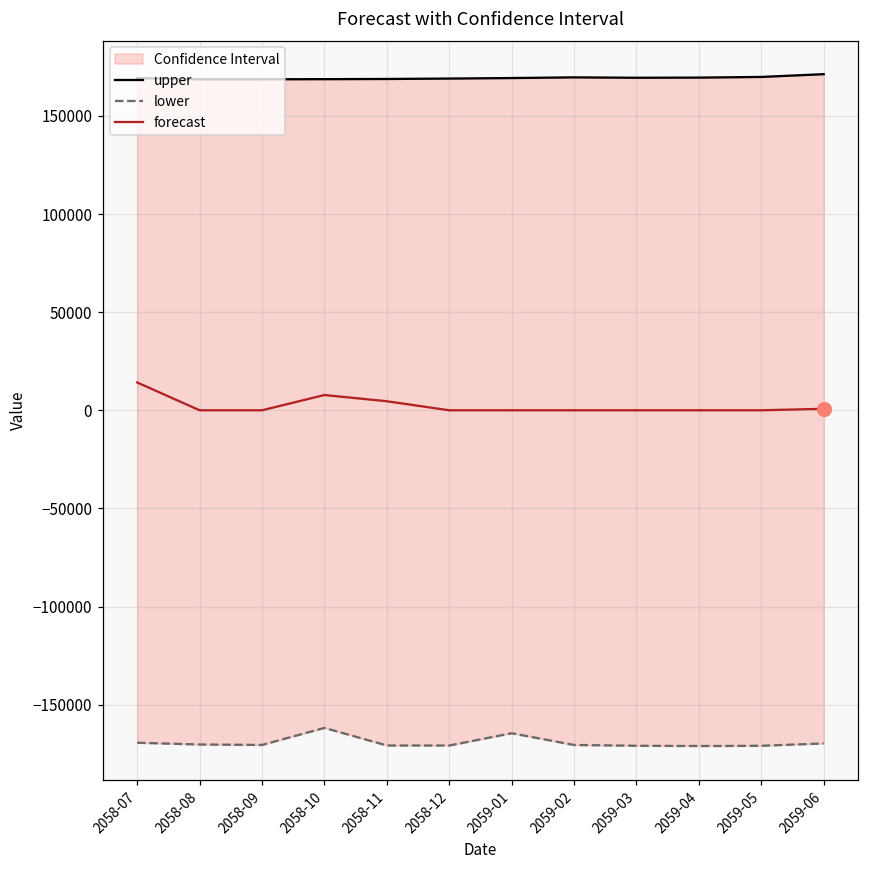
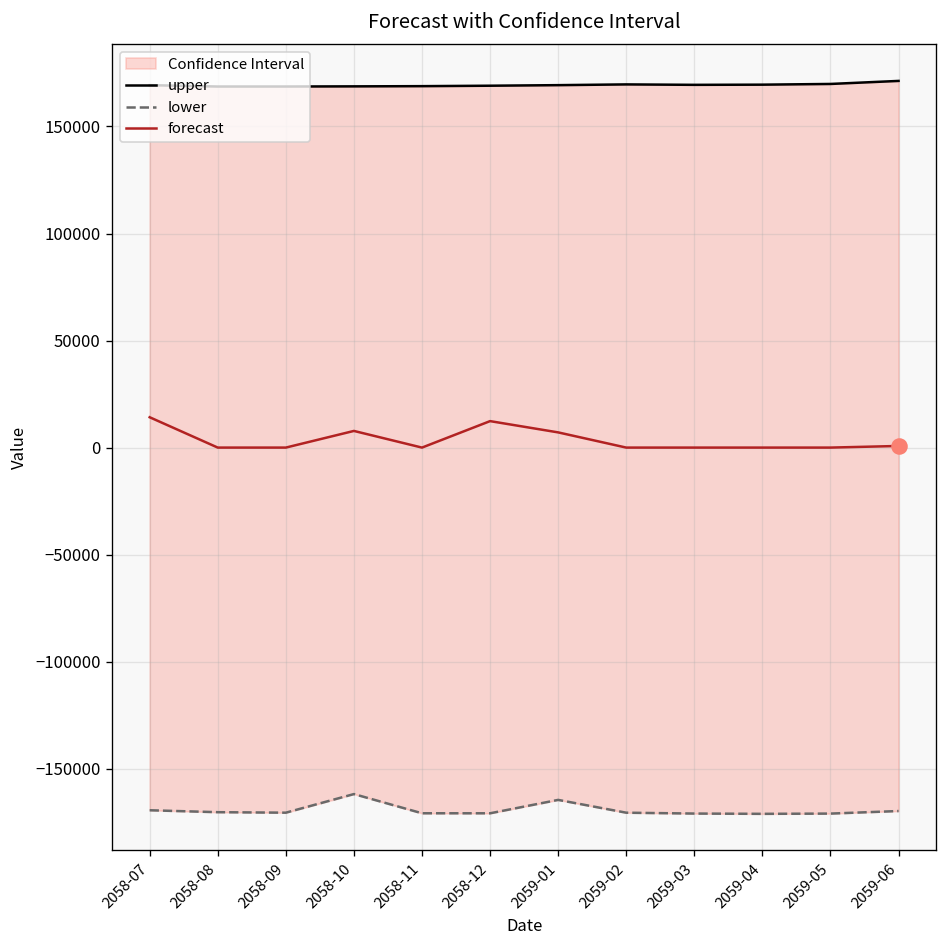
forecast, 2058-11: 5000 -> 0
forecast, 2058-12: 0 -> 12000
forecast, 2059-01: 0 -> 7000
